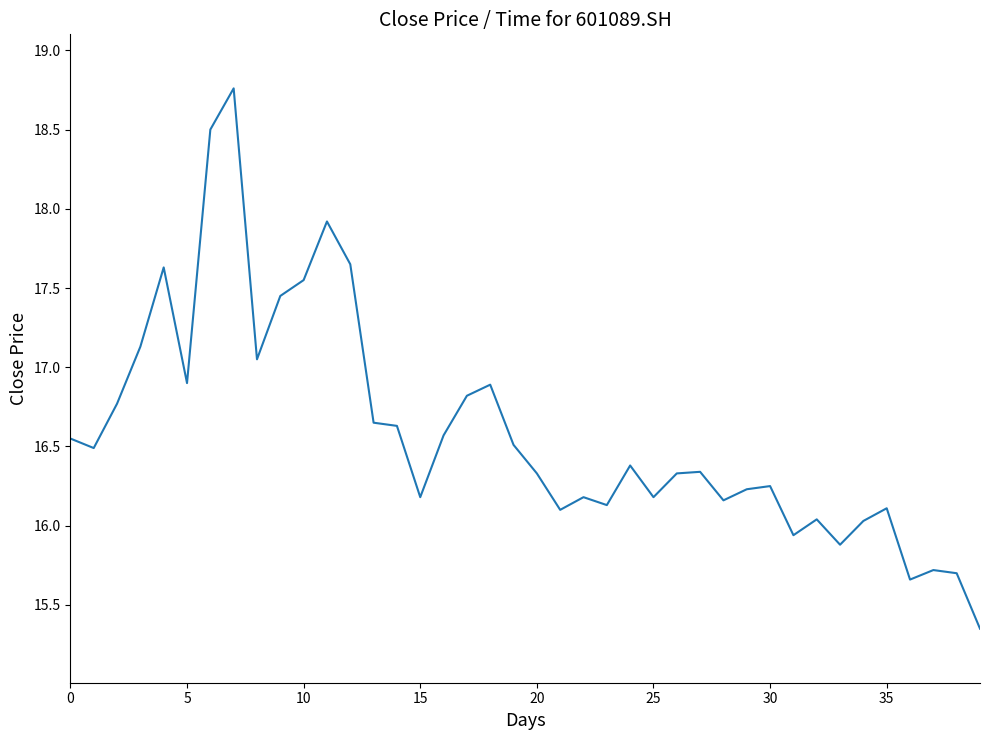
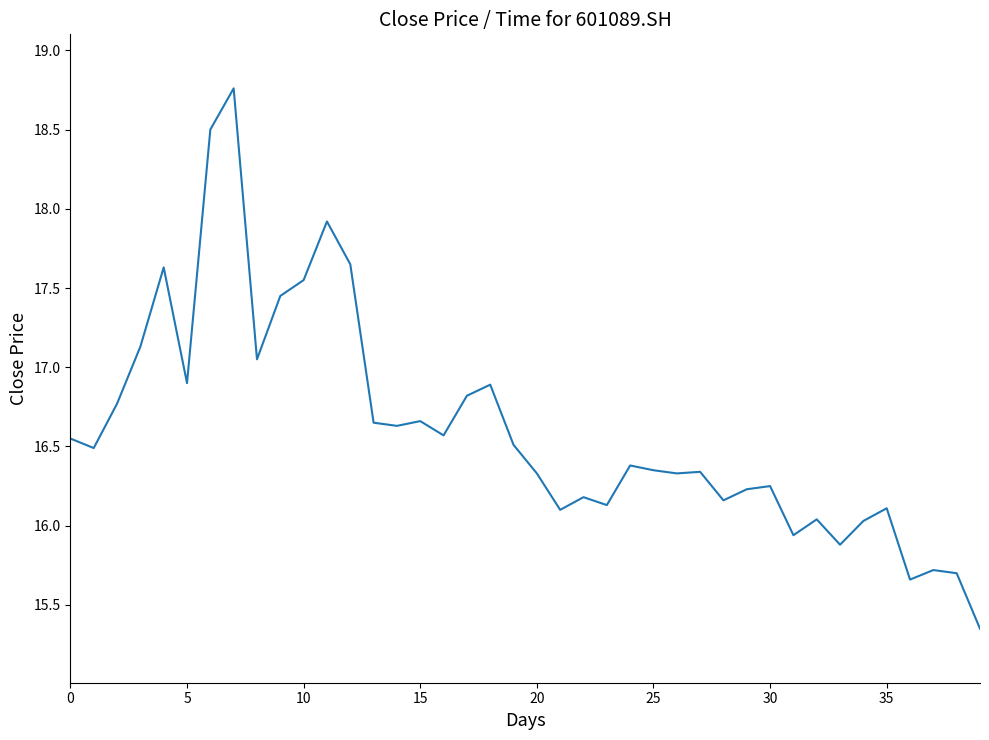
15: 16.18 -> 16.66
25: 16.18 -> 16.35
